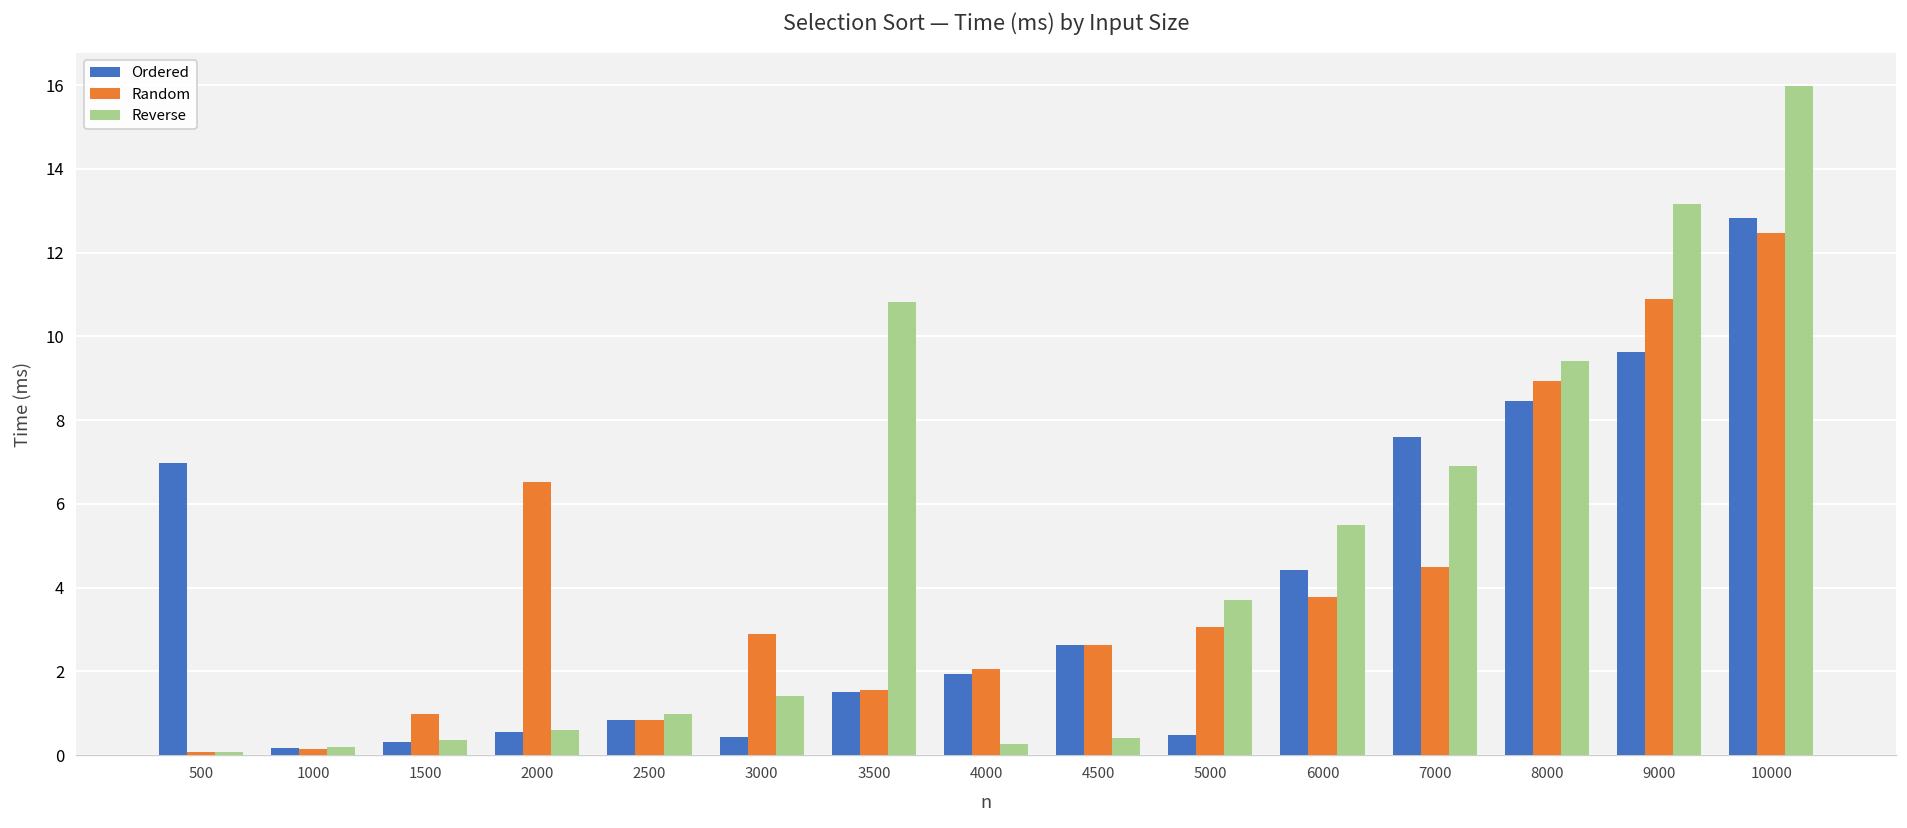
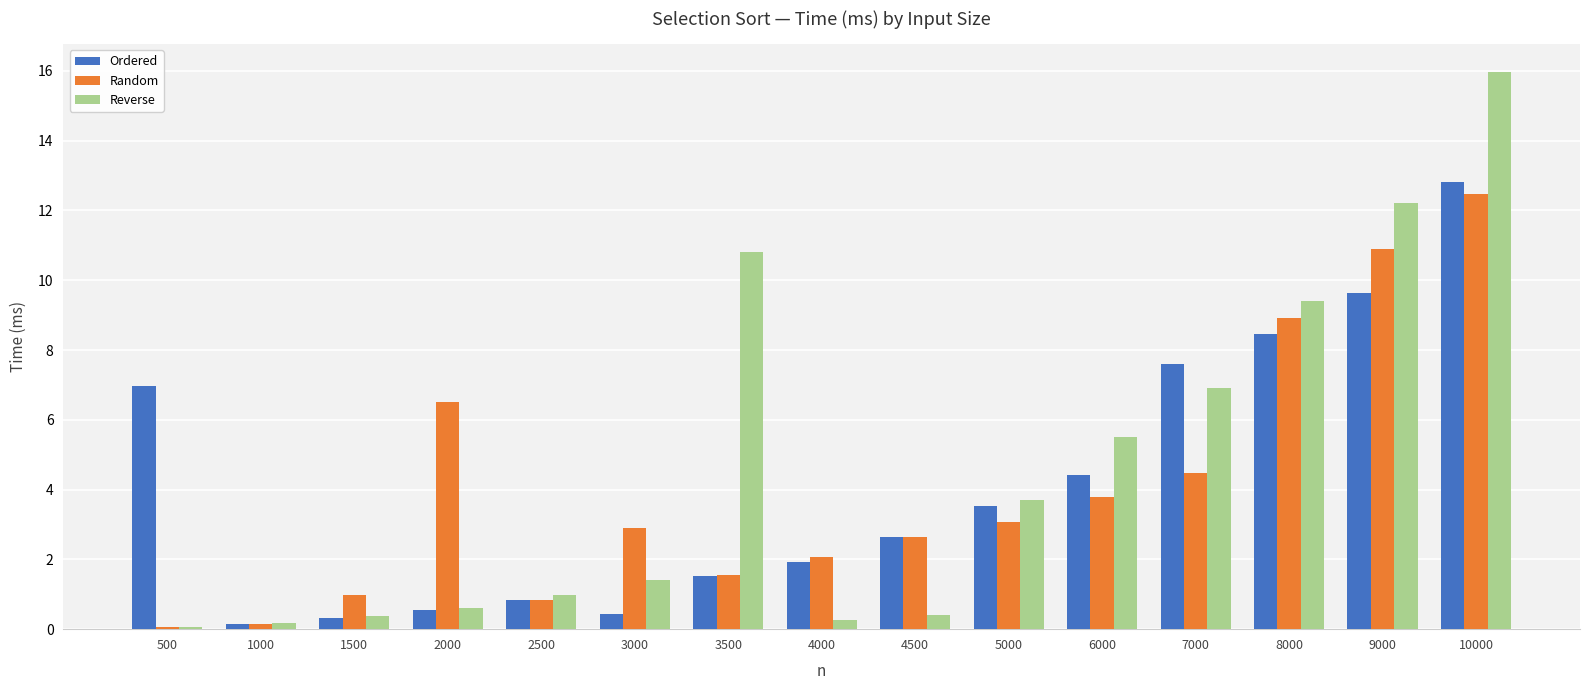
Ordered, 5000: 0.5 -> 3.5
Reverse, 9000: 13.2 -> 12.2
